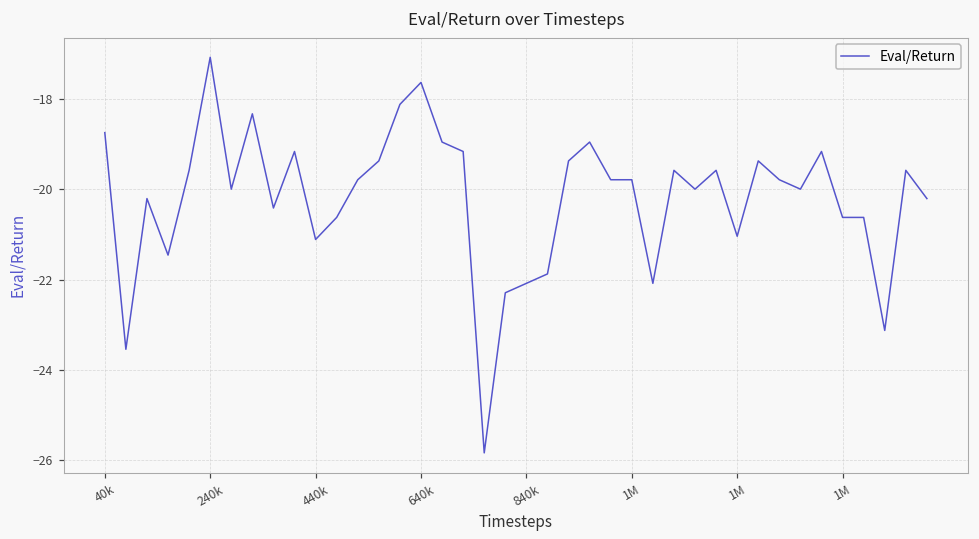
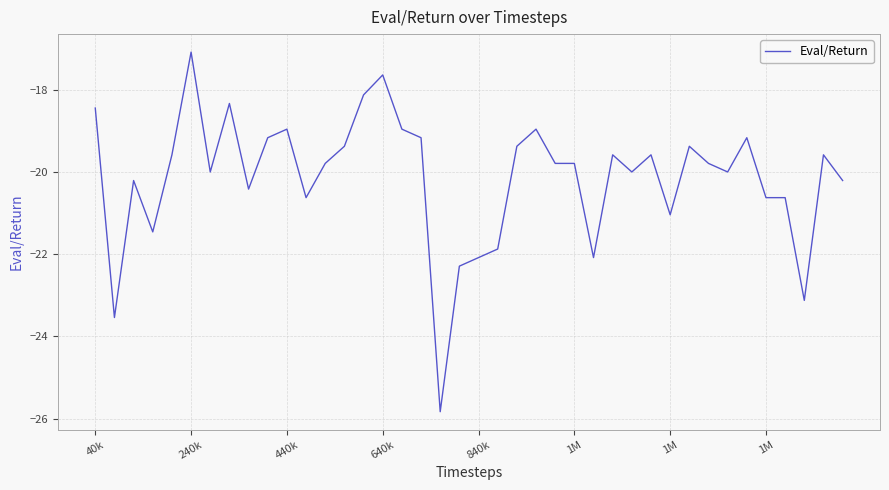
40k: -18.8 -> -18.4
440k: -21.1 -> -19.0
